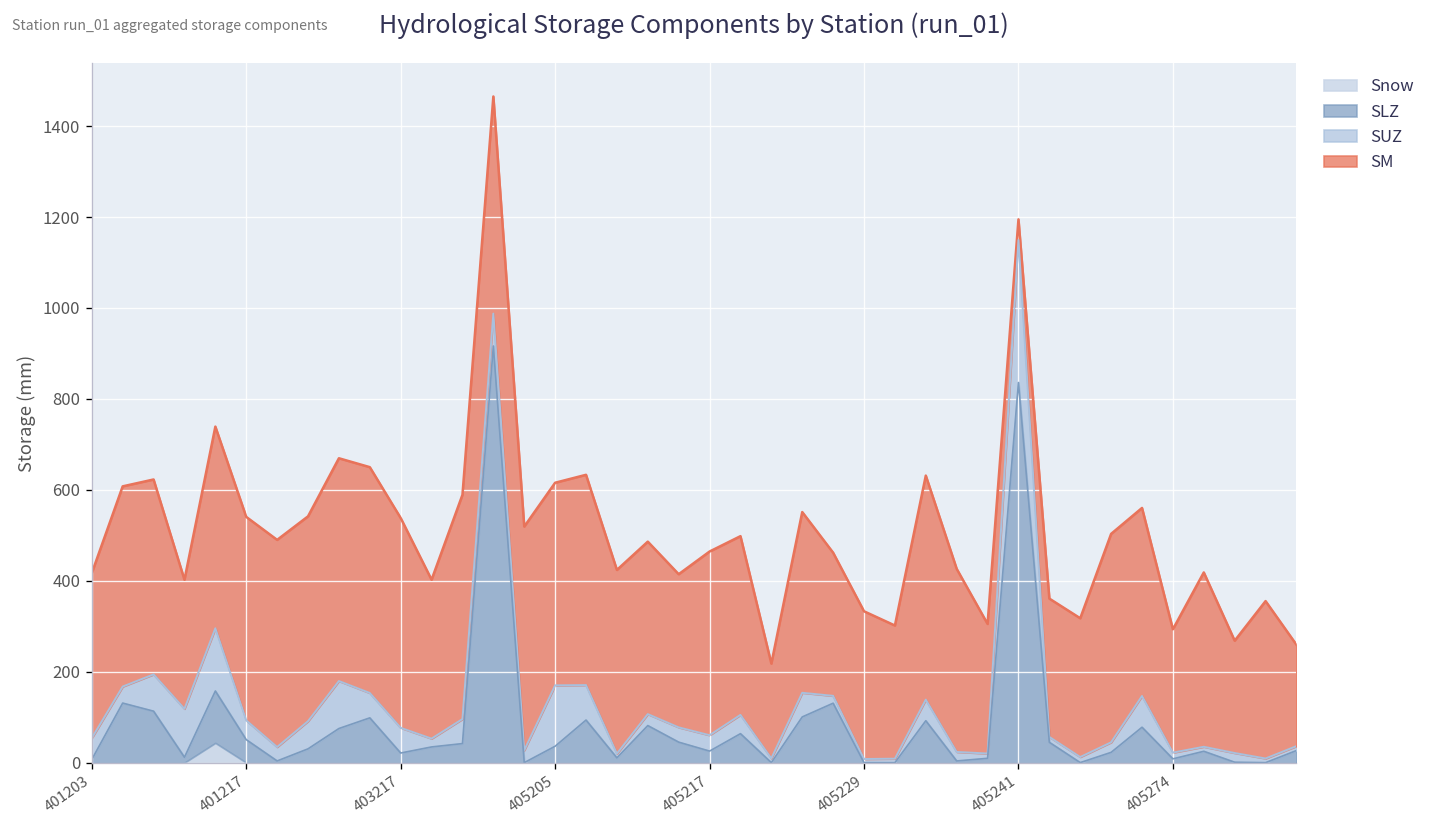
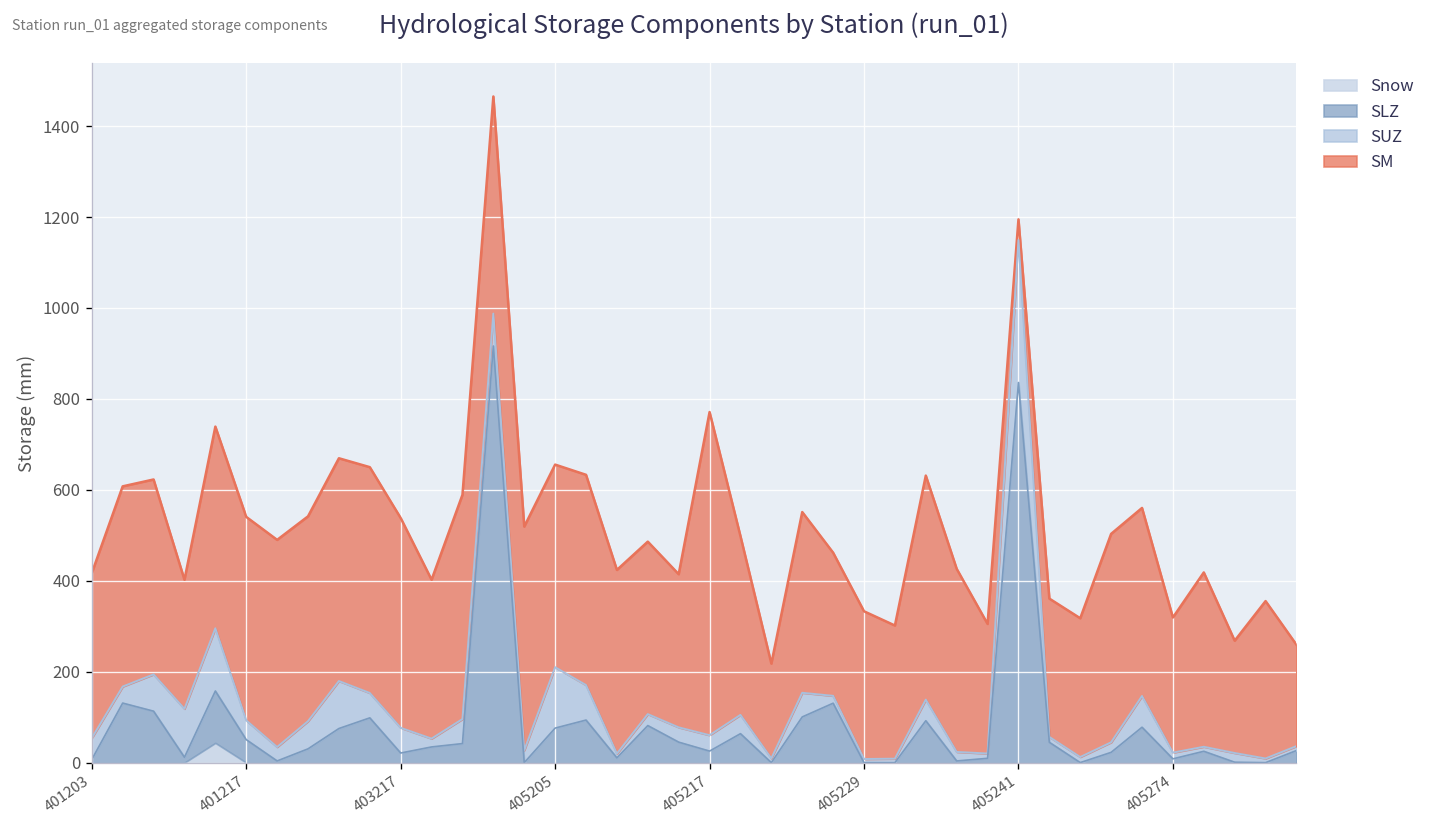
SLZ, 405205: 40 -> 80
SM, 405217: 400 -> 710
SM, 405274: 270 -> 300
